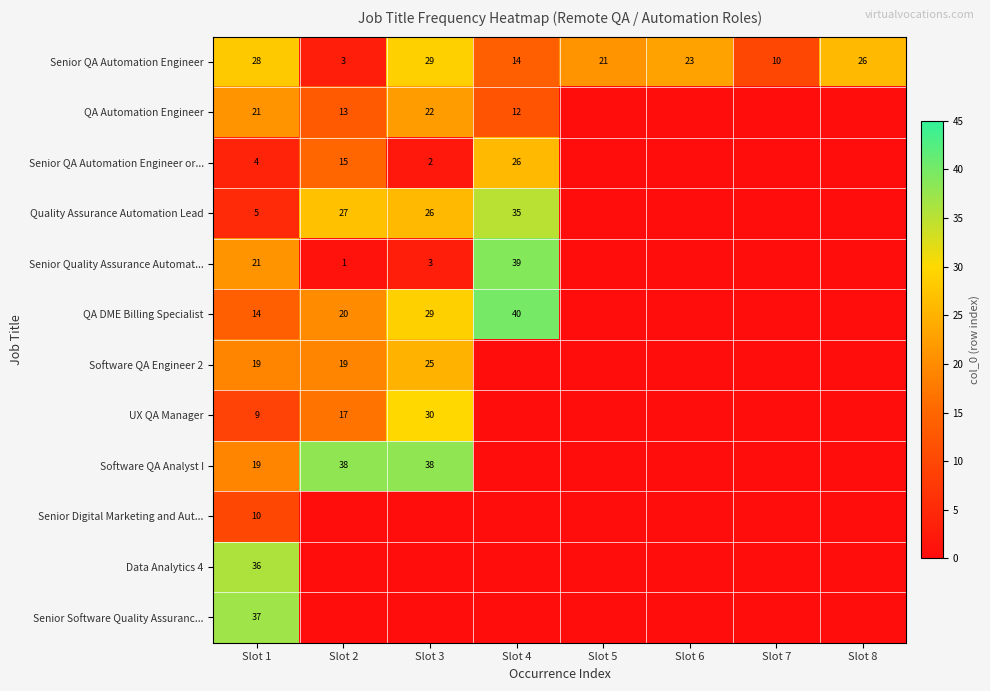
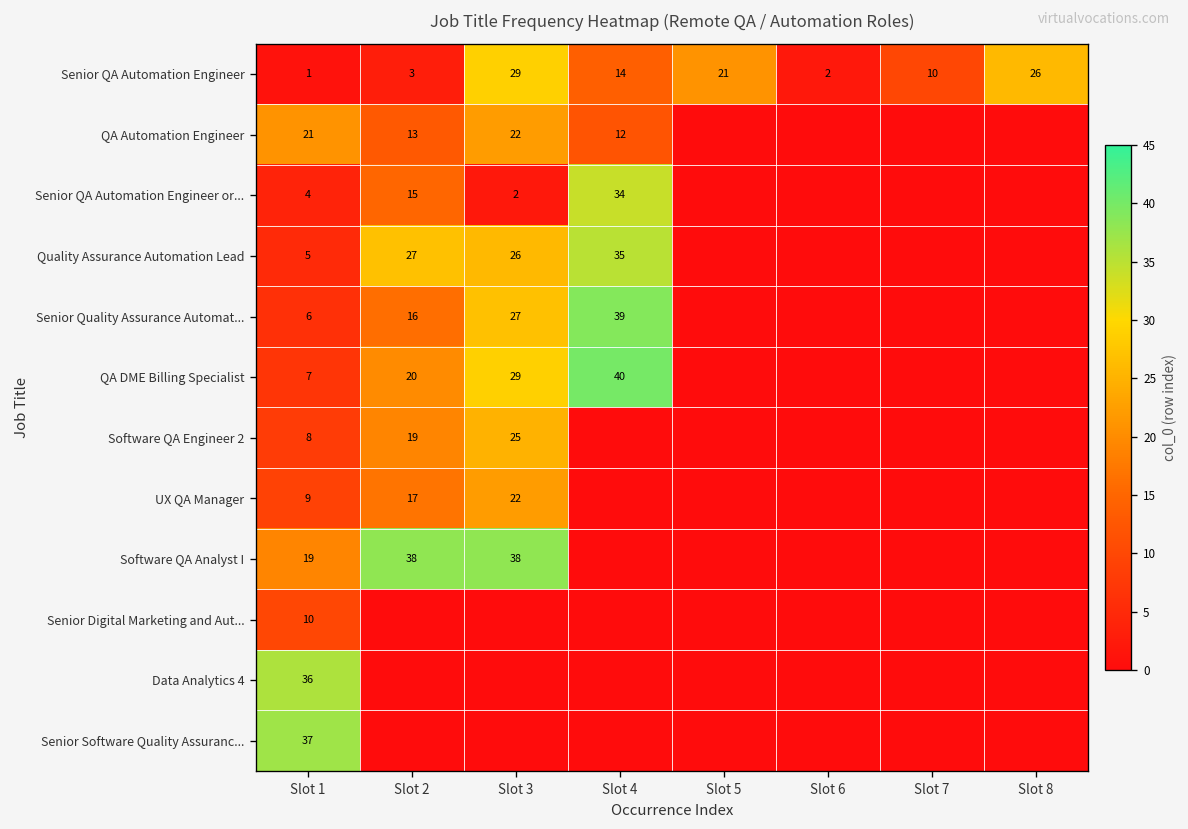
Senior QA Automation Engineer, Slot 1: 28 -> 1
Senior QA Automation Engineer, Slot 6: 23 -> 2
Senior QA Automation Engineer or..., Slot 4: 26 -> 34
Senior Quality Assurance Automat..., Slot 1: 21 -> 6
Senior Quality Assurance Automat..., Slot 2: 1 -> 16
Senior Quality Assurance Automat..., Slot 3: 3 -> 27
QA DME Billing Specialist, Slot 1: 14 -> 7
Software QA Engineer 2, Slot 1: 19 -> 8
UX QA Manager, Slot 3: 30 -> 22
